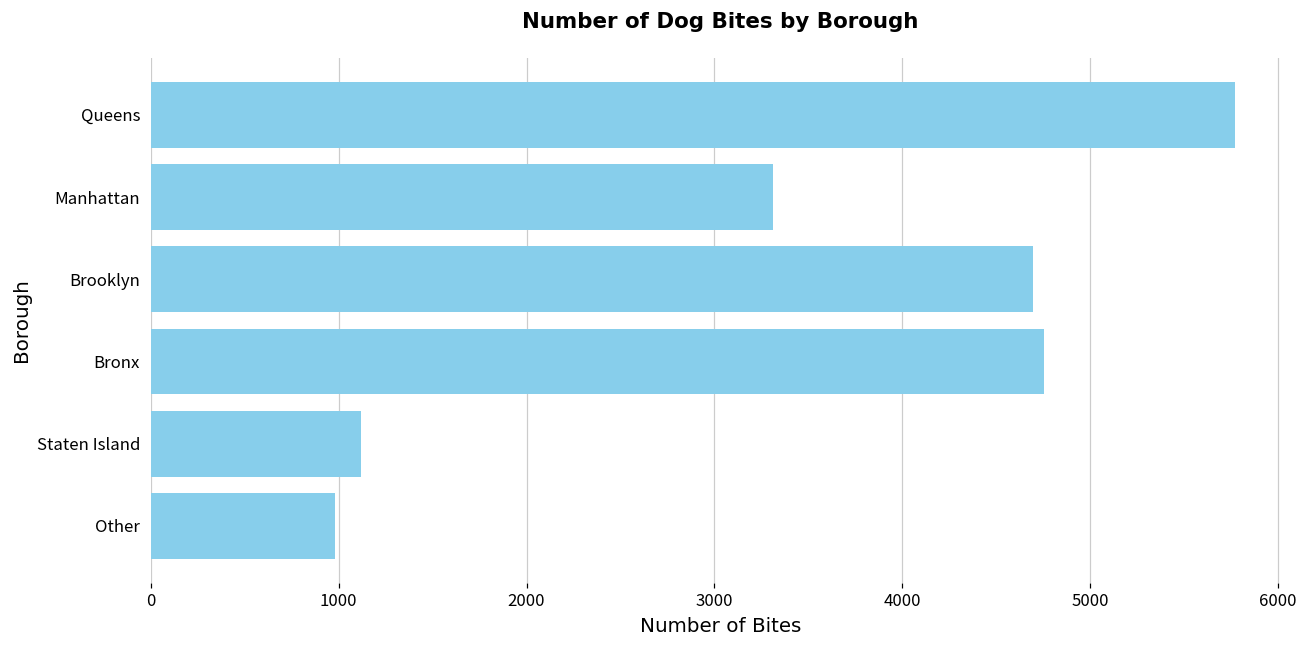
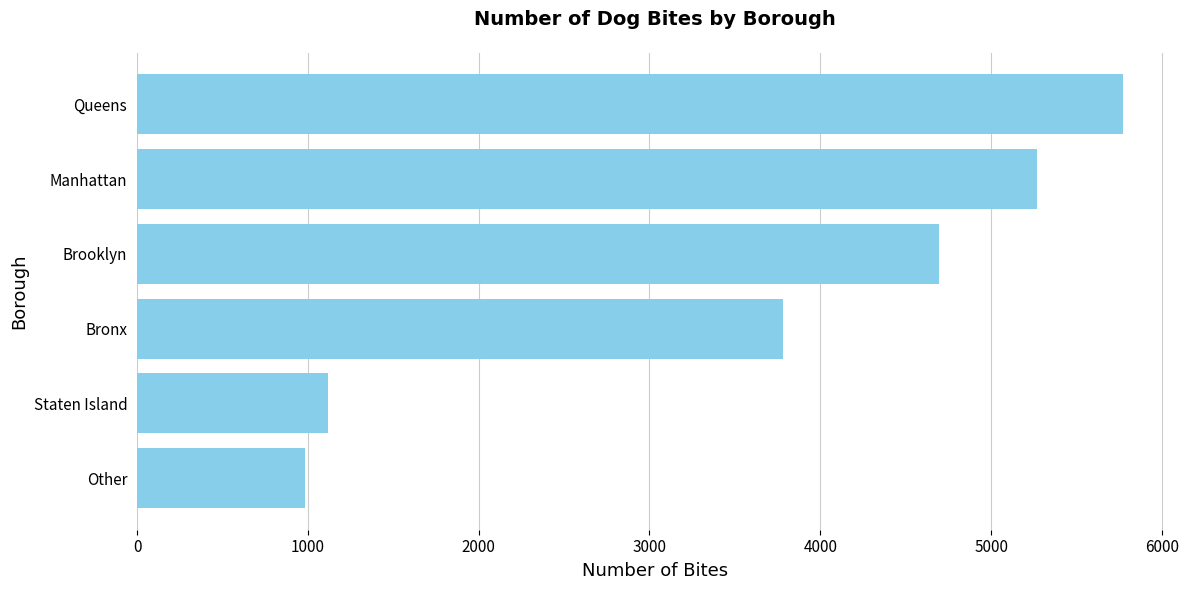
Manhattan: 3310 -> 5270
Bronx: 4750 -> 3780
